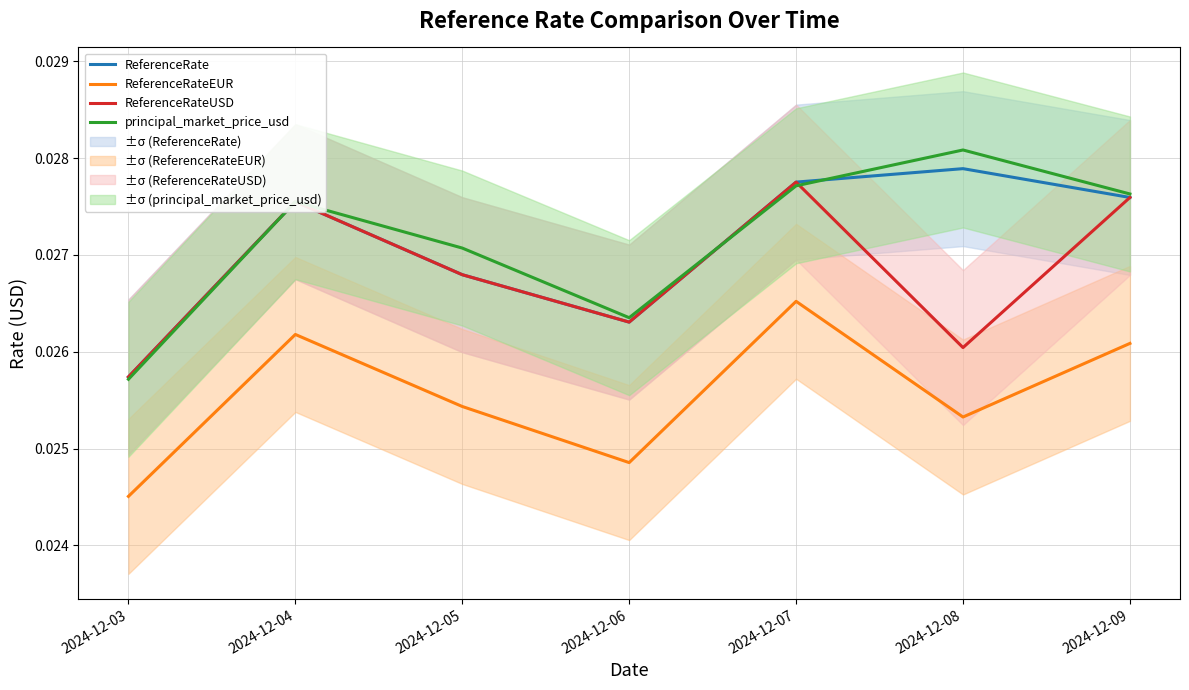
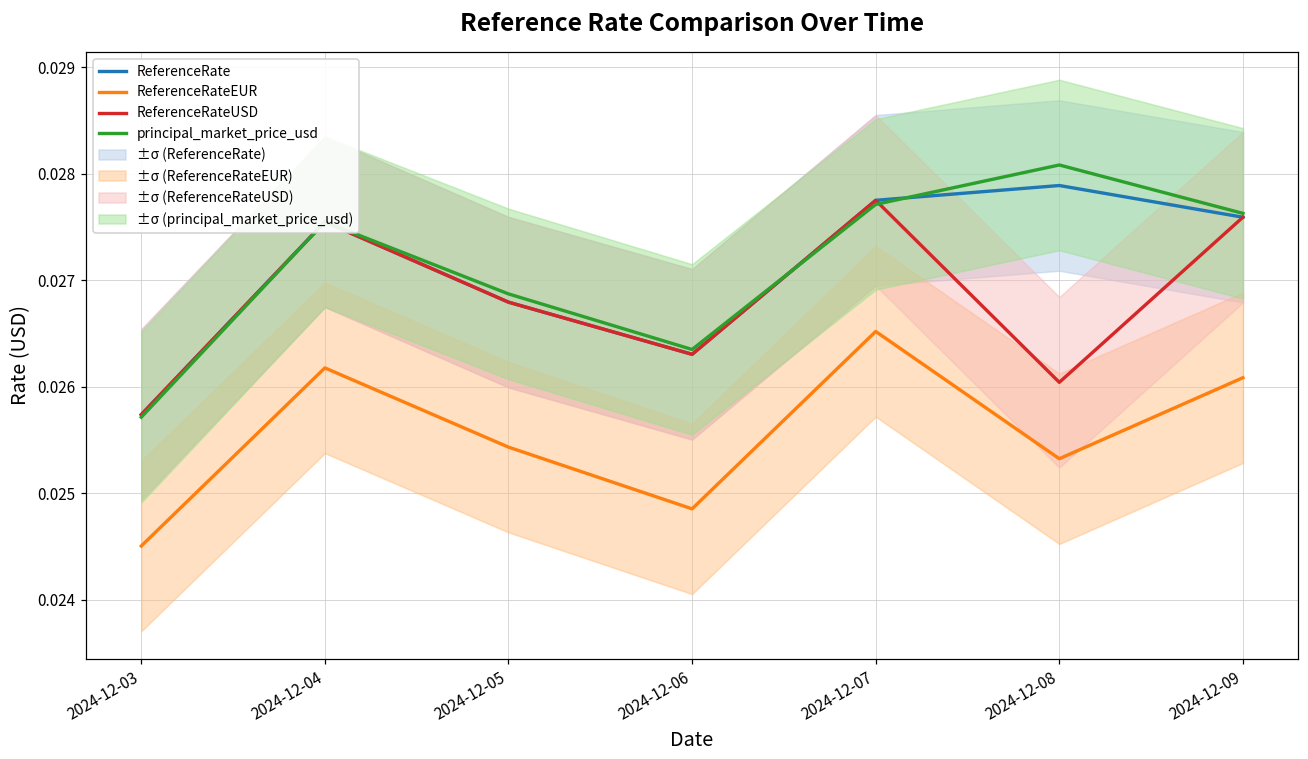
principal_market_price_usd, 2024-12-05: 0.0271 -> 0.0269
